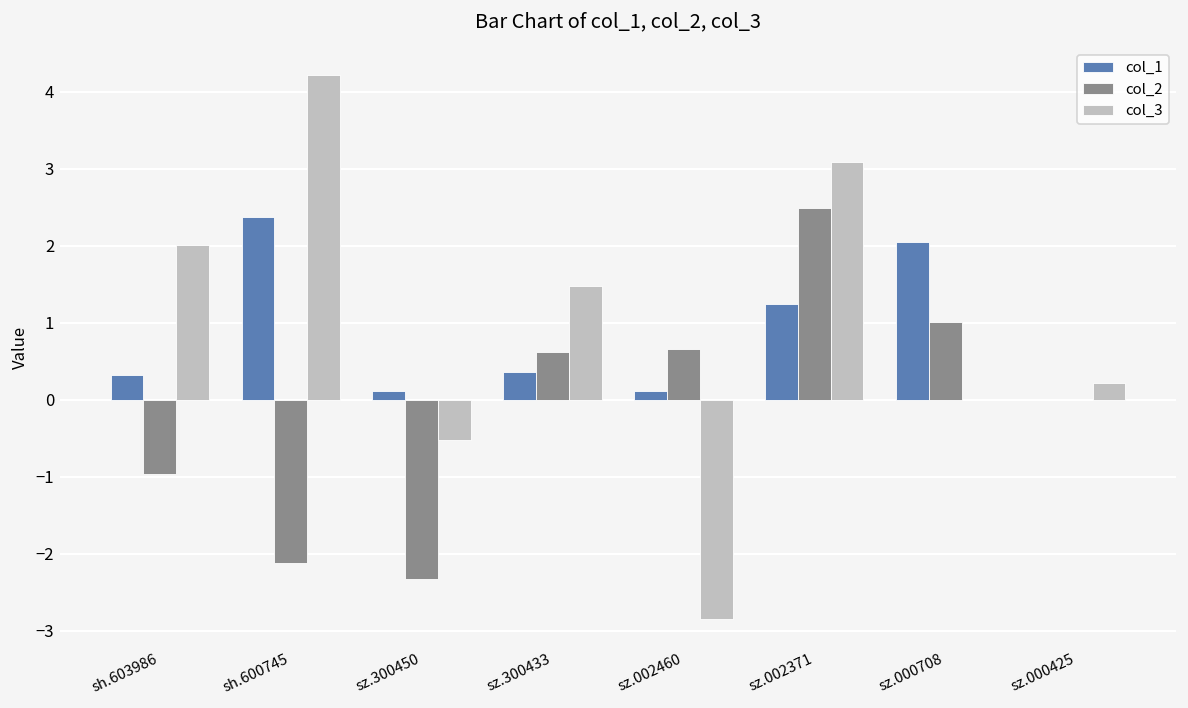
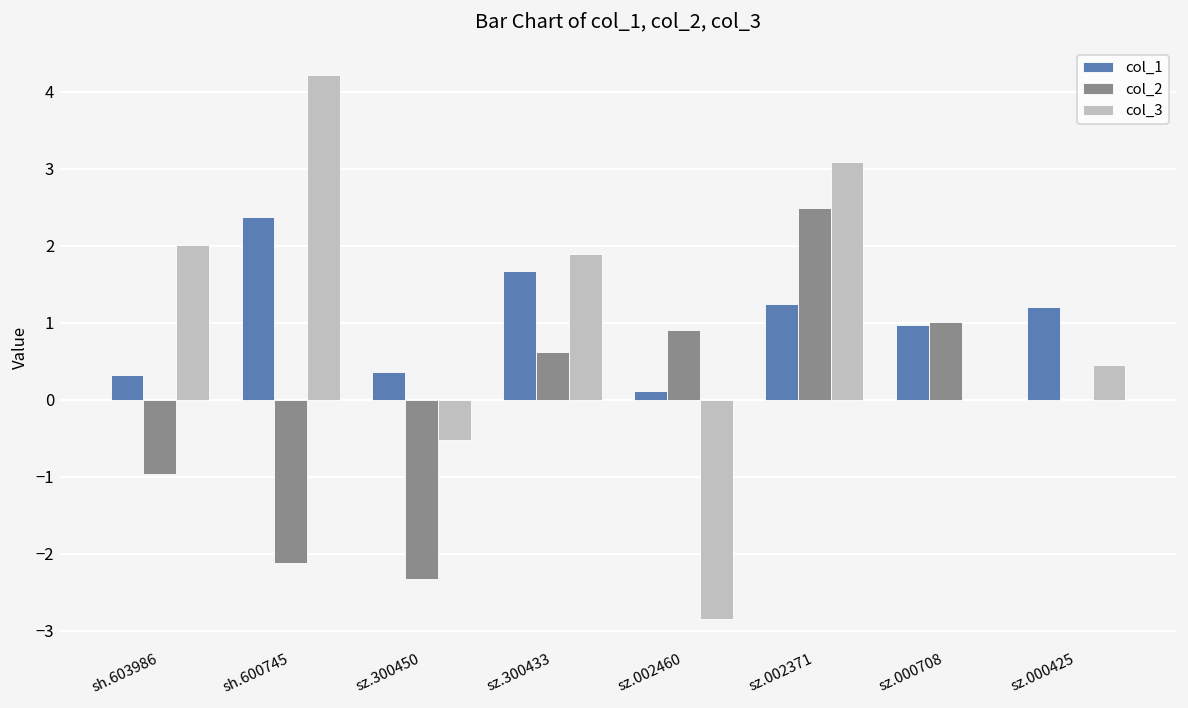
col_1, sz.300450: 0.1 -> 0.4
col_1, sz.300433: 0.4 -> 1.7
col_3, sz.300433: 1.5 -> 1.9
col_2, sz.002460: 0.7 -> 0.9
col_1, sz.000708: 2.0 -> 1.0
col_1, sz.000425: 0.0 -> 1.2
col_3, sz.000425: 0.2 -> 0.4
